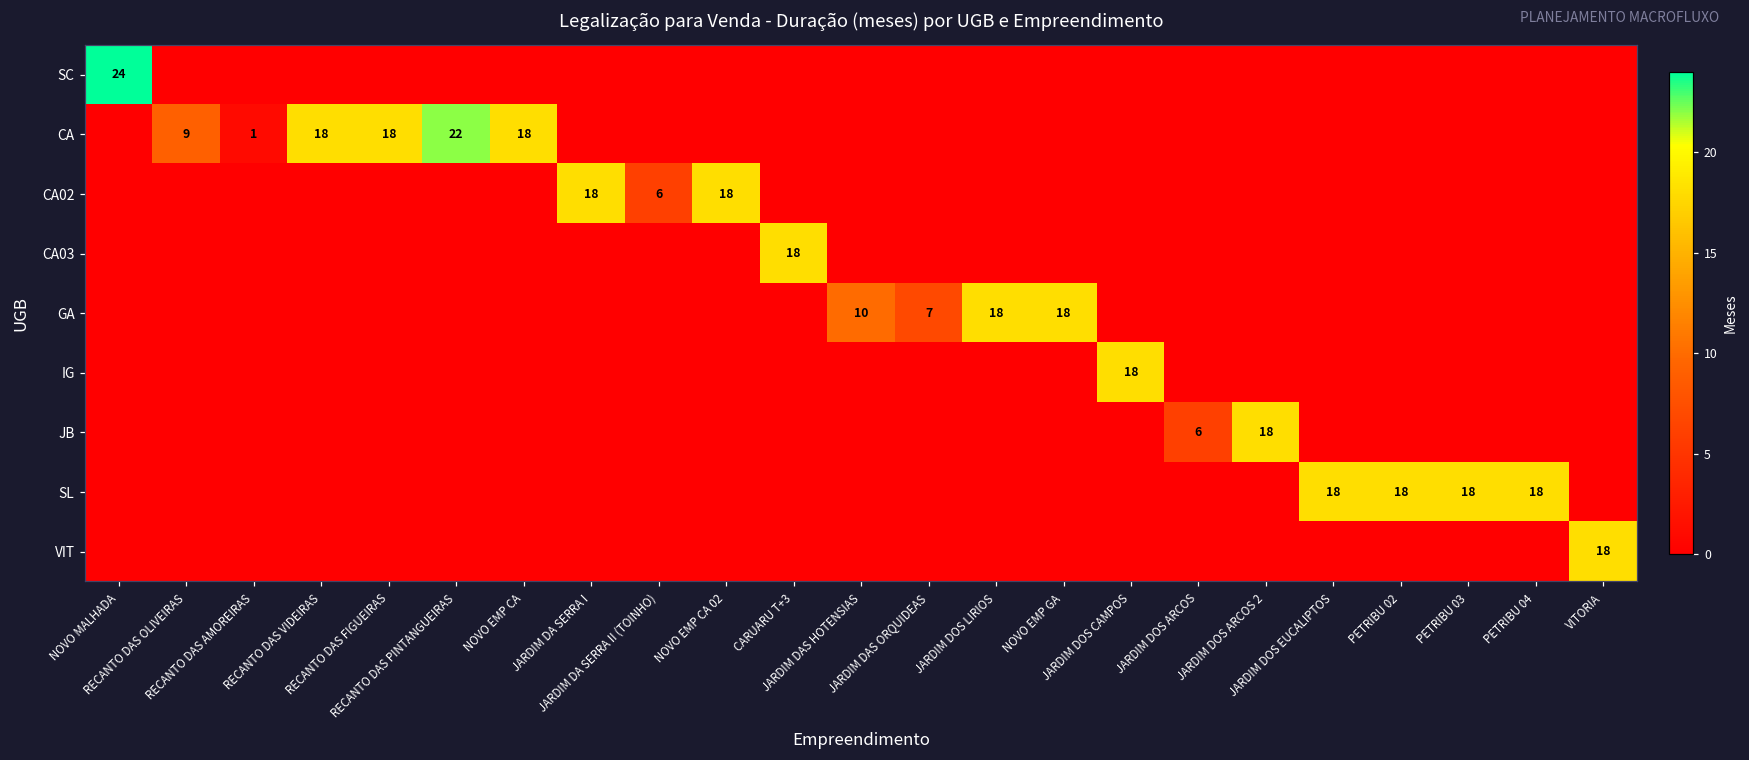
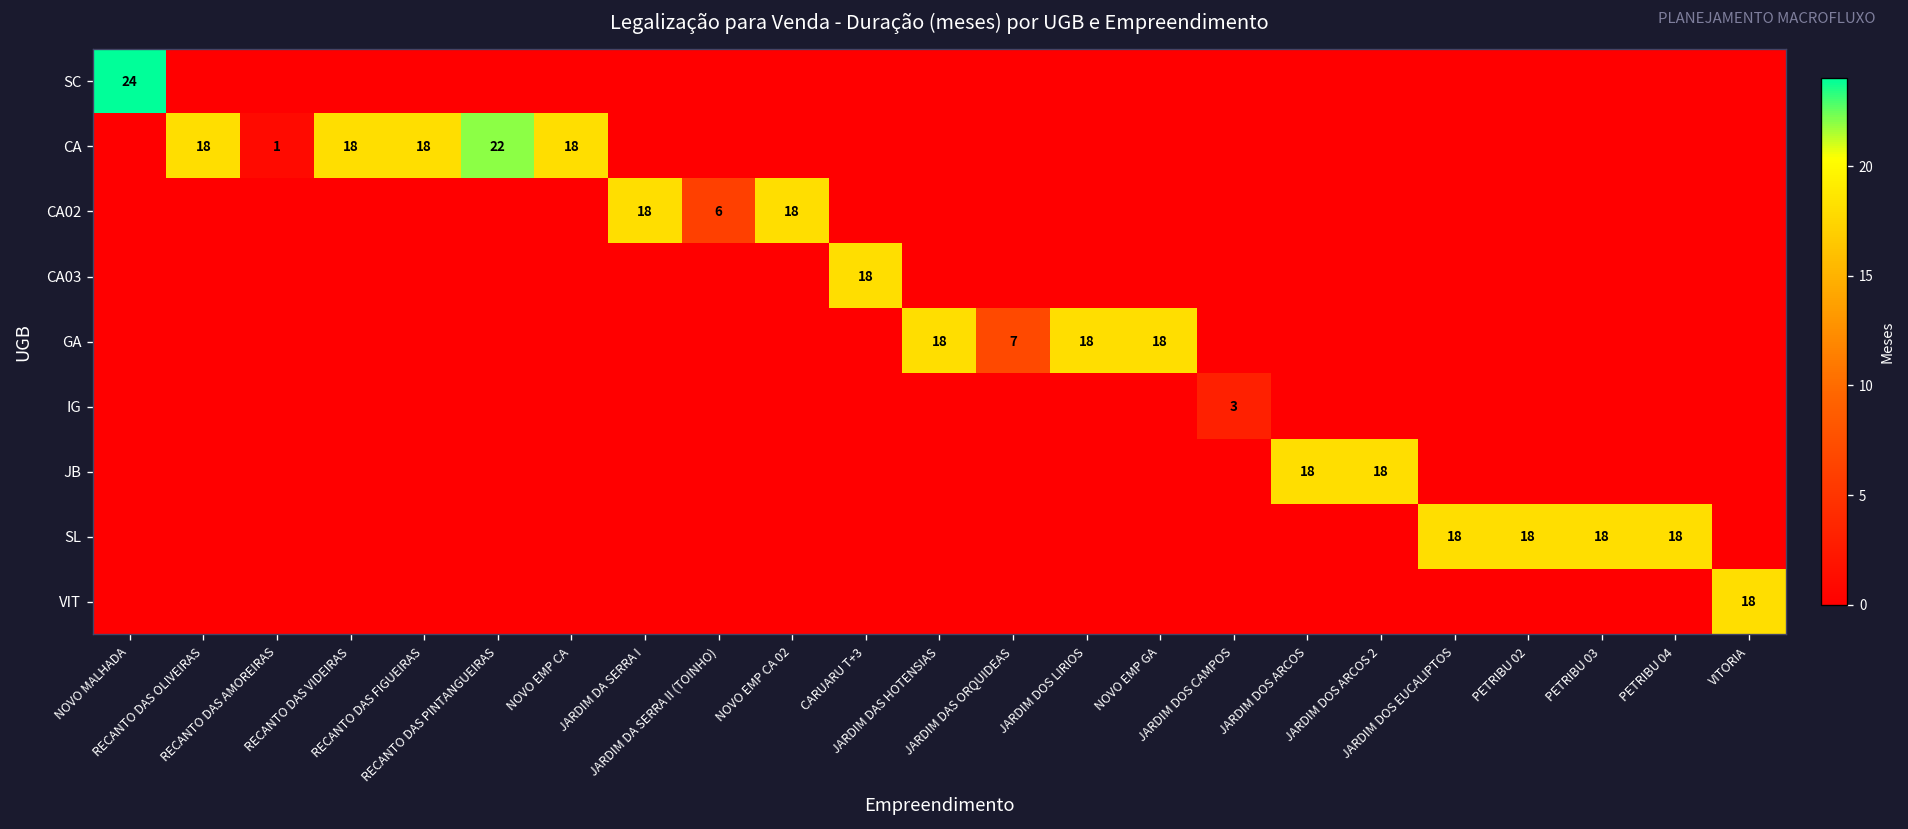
CA, RECANTO DAS OLIVEIRAS: 9 -> 18
GA, JARDIM DAS HOTENSIAS: 10 -> 18
IG, JARDIM DOS CAMPOS: 18 -> 3
JB, JARDIM DOS ARCOS: 6 -> 18
